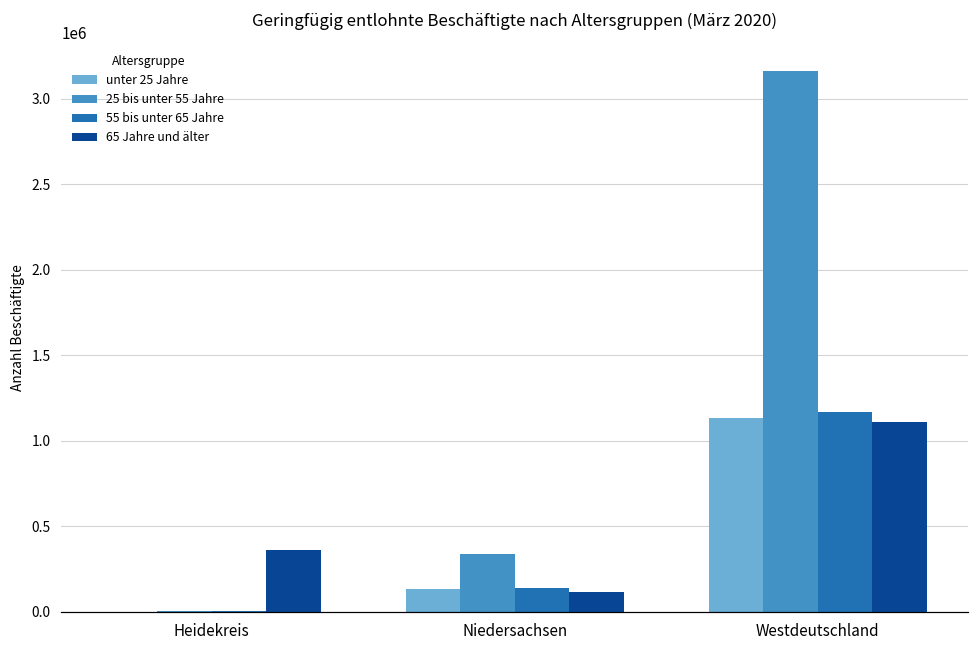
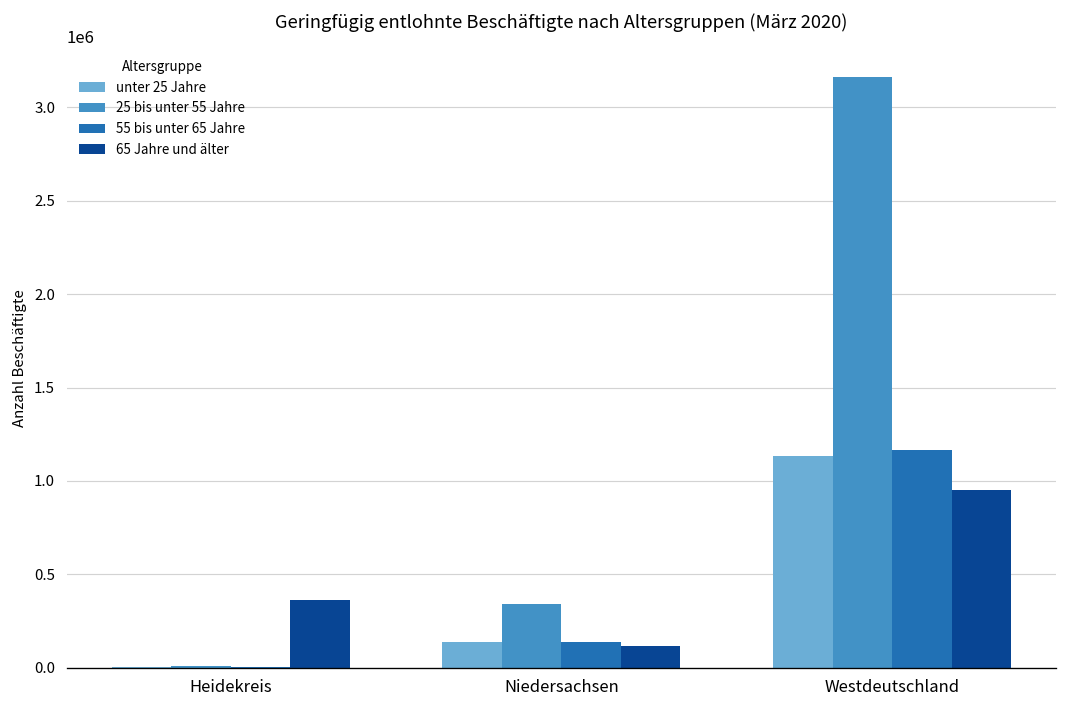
65 Jahre und älter, Westdeutschland: 1110000 -> 950000
